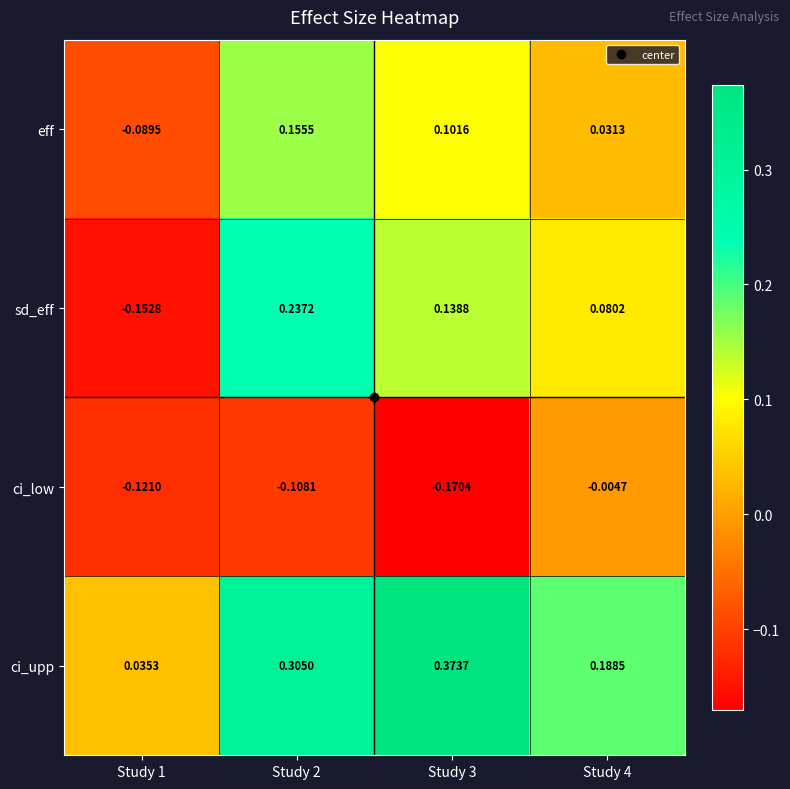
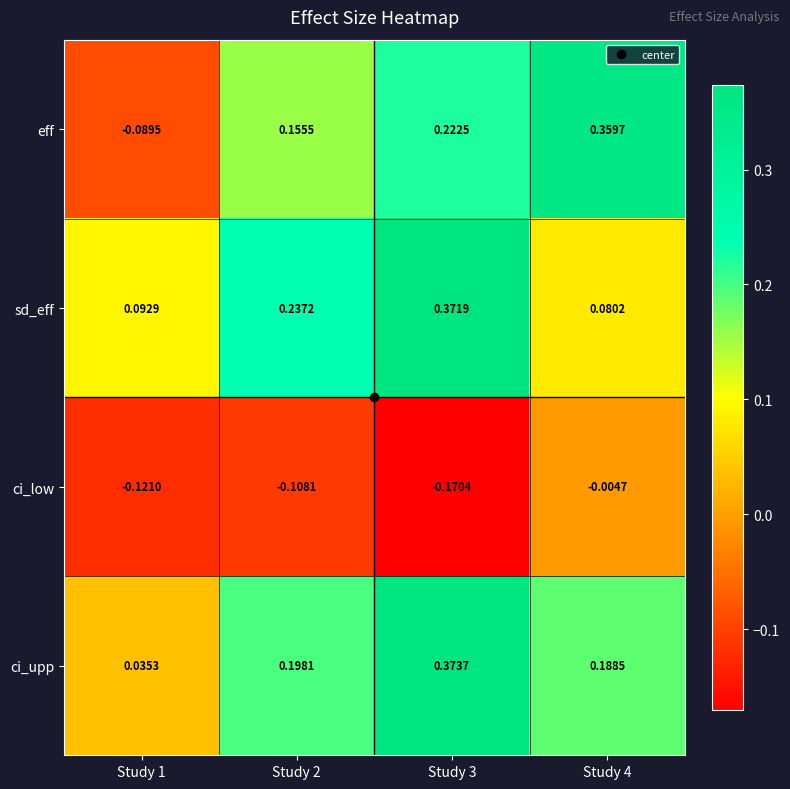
eff, Study 3: 0.1016 -> 0.2225
eff, Study 4: 0.0313 -> 0.3597
sd_eff, Study 1: -0.1528 -> 0.0929
sd_eff, Study 3: 0.1388 -> 0.3719
ci_upp, Study 2: 0.3050 -> 0.1981
